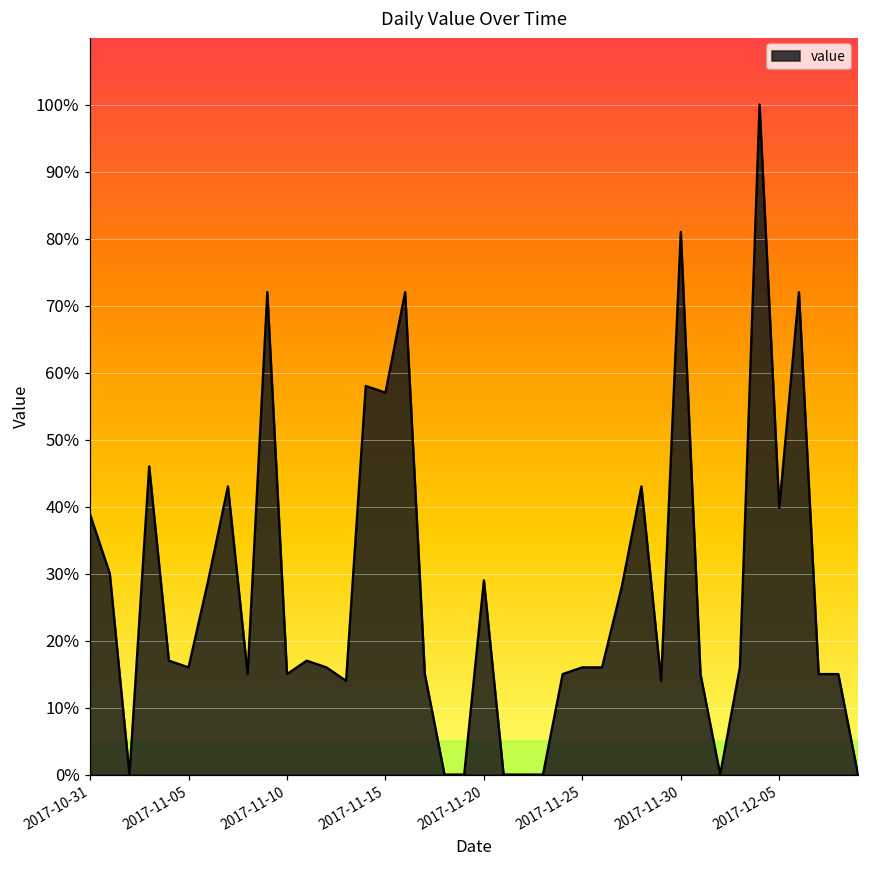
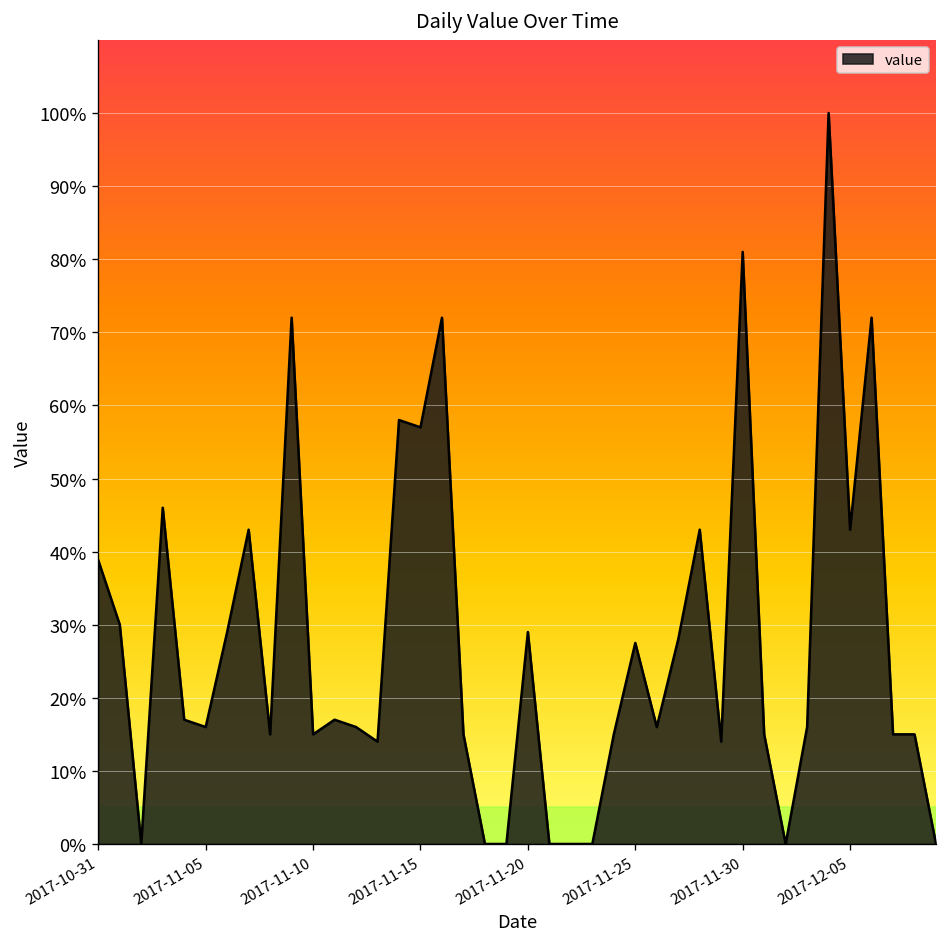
2017-11-25: 16% -> 28%
2017-12-05: 40% -> 43%
